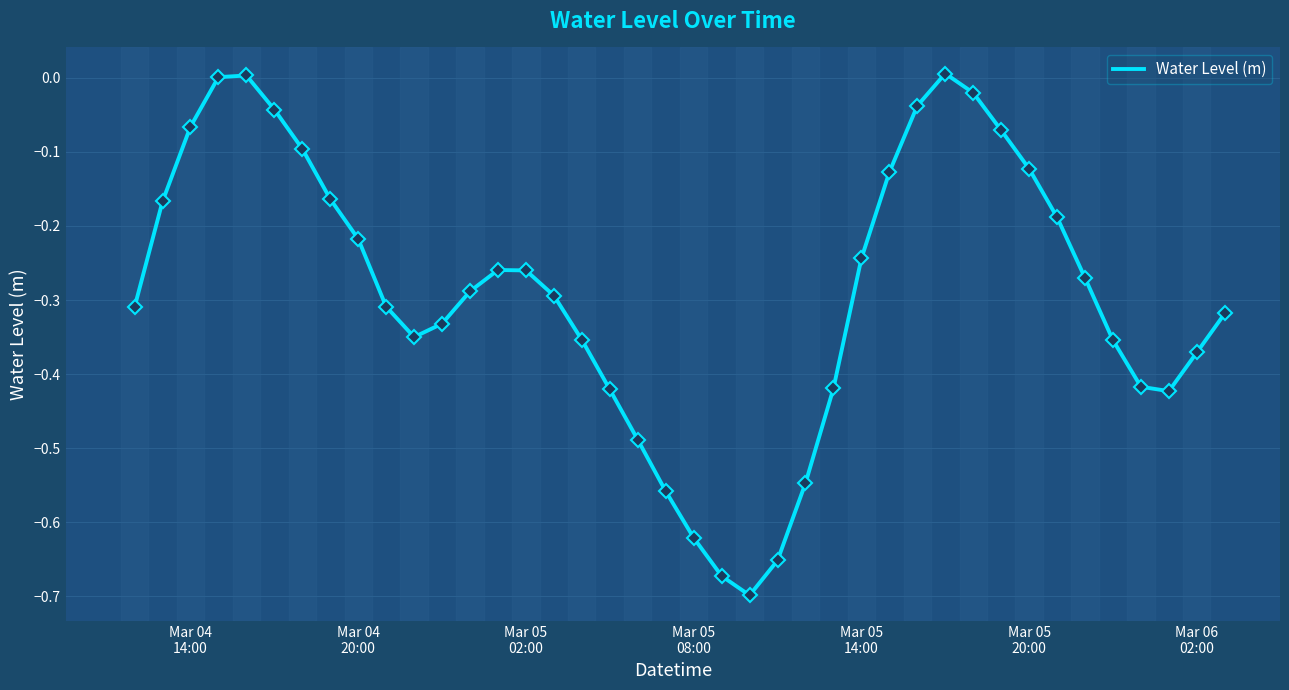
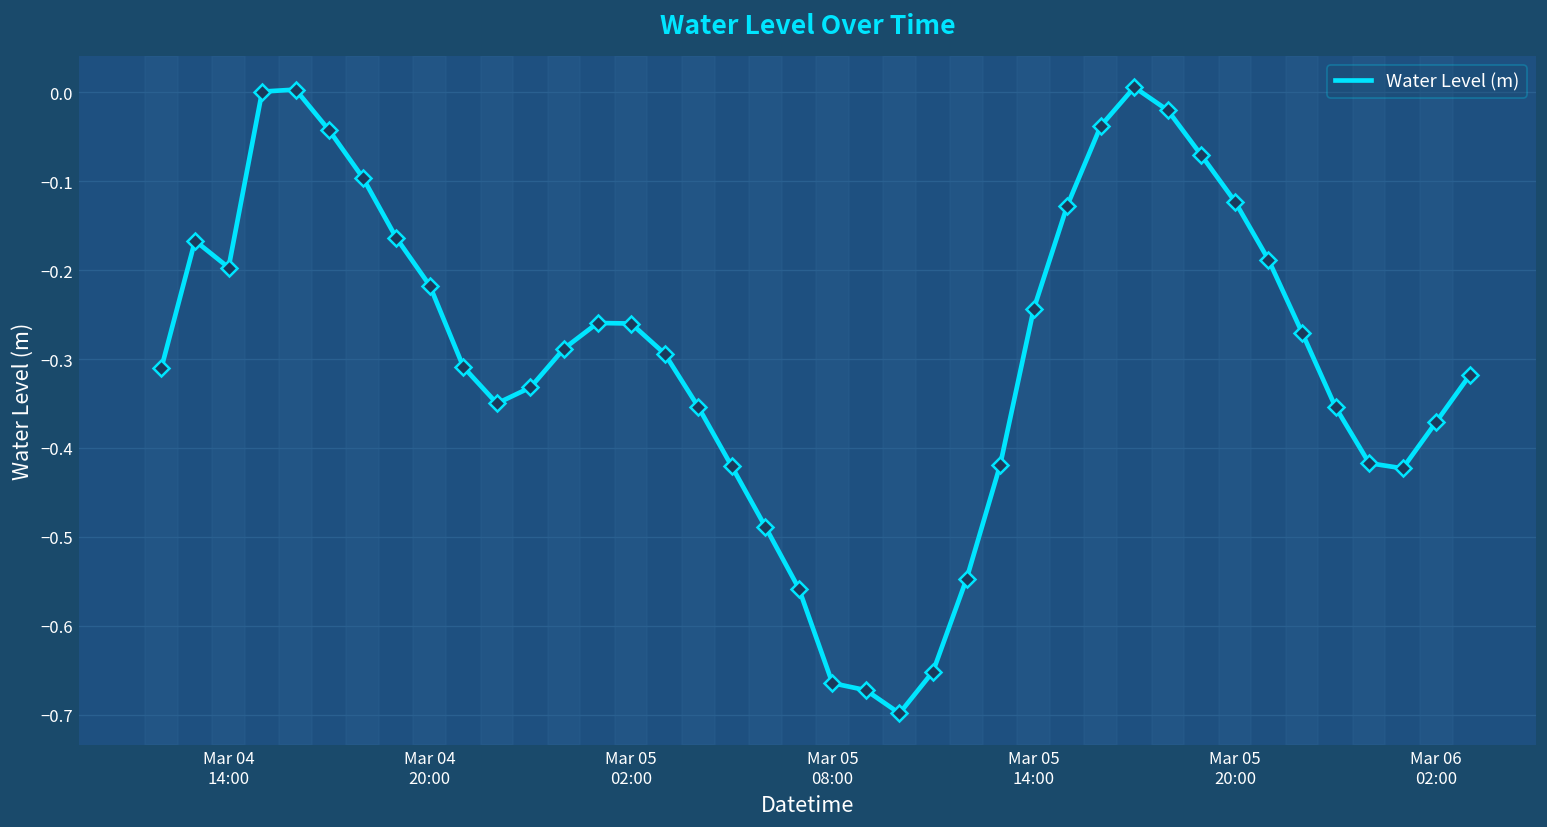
Mar 04 14:00: -0.07 -> -0.20
Mar 05 08:00: -0.62 -> -0.66
